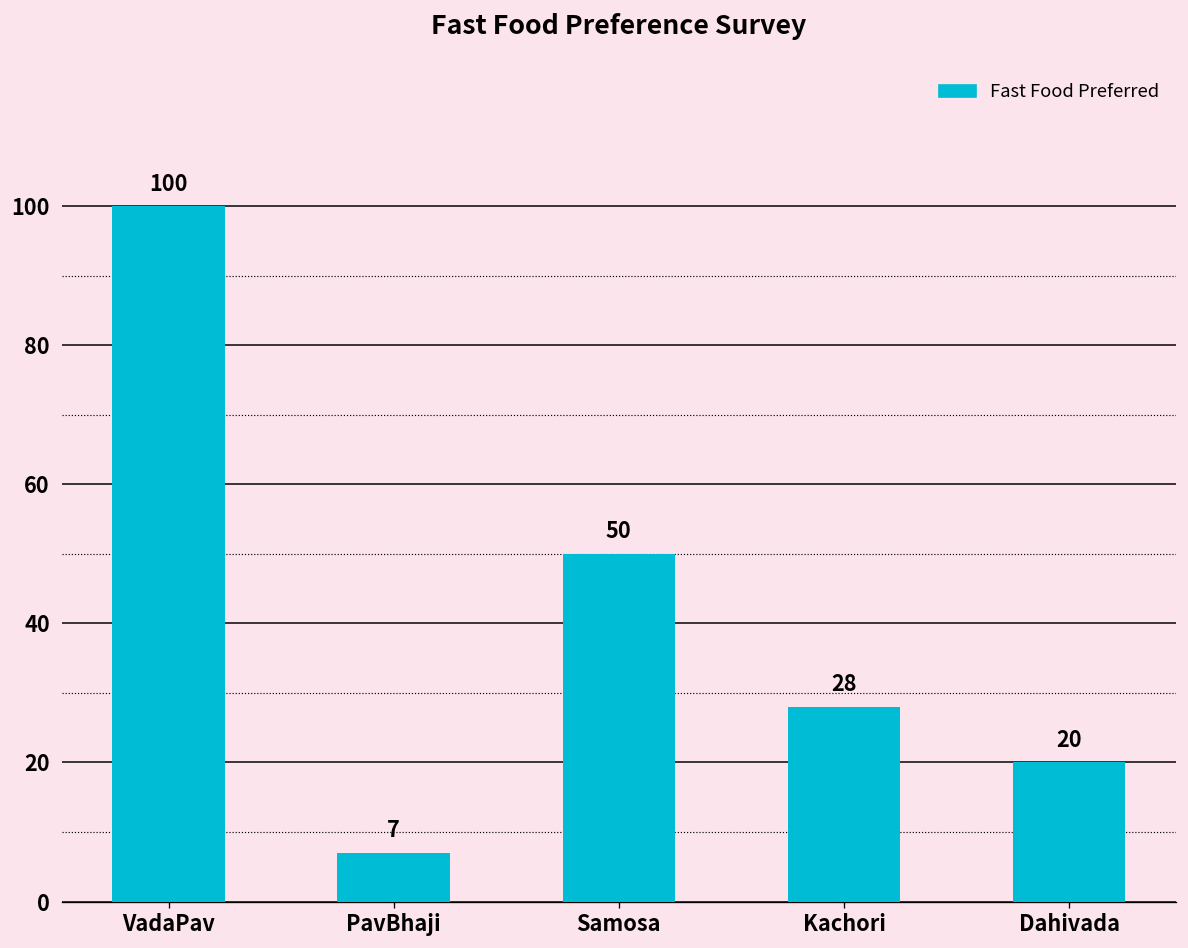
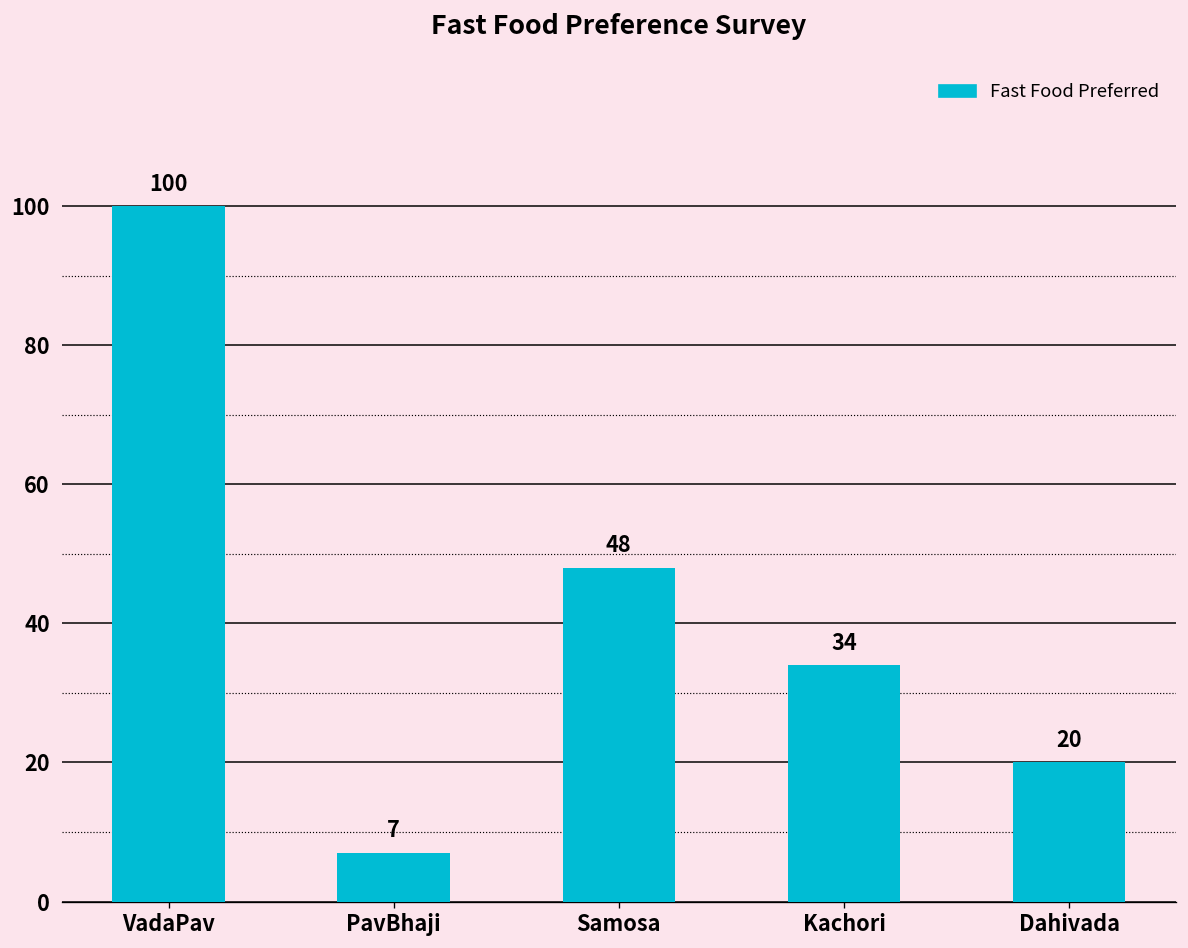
Samosa: 50 -> 48
Kachori: 28 -> 34
